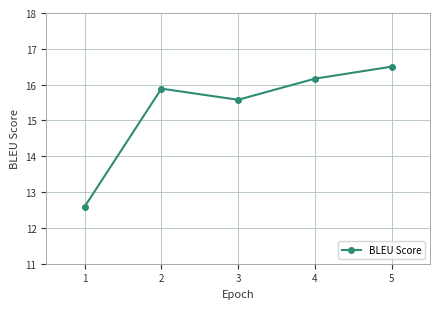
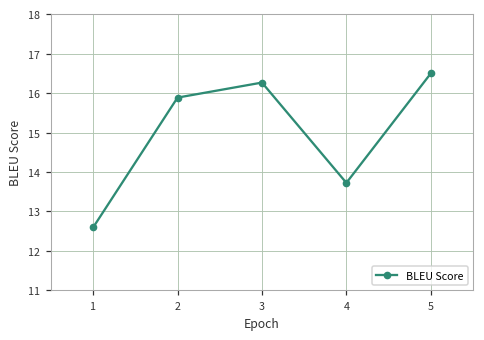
3: 15.6 -> 16.3
4: 16.2 -> 13.7
